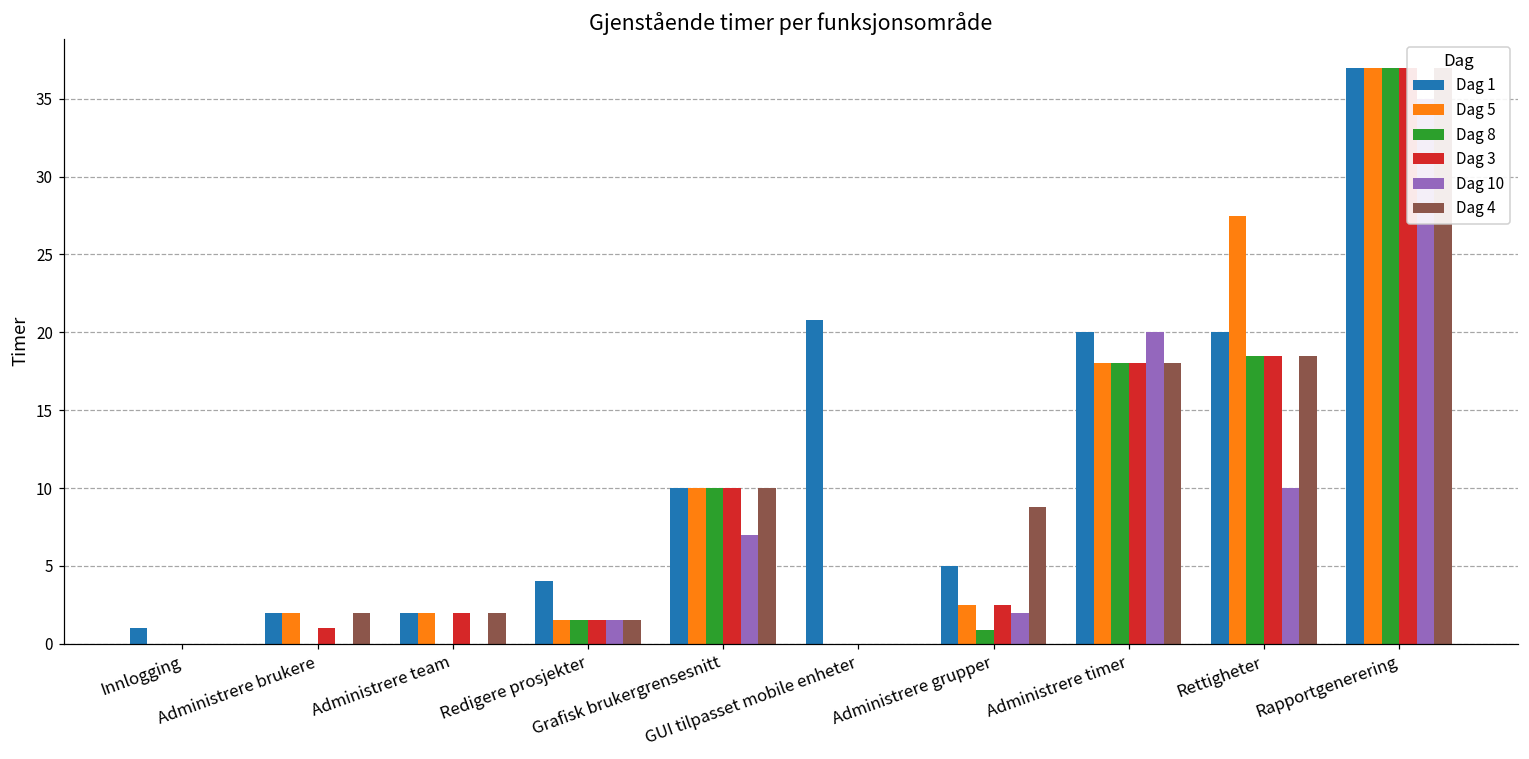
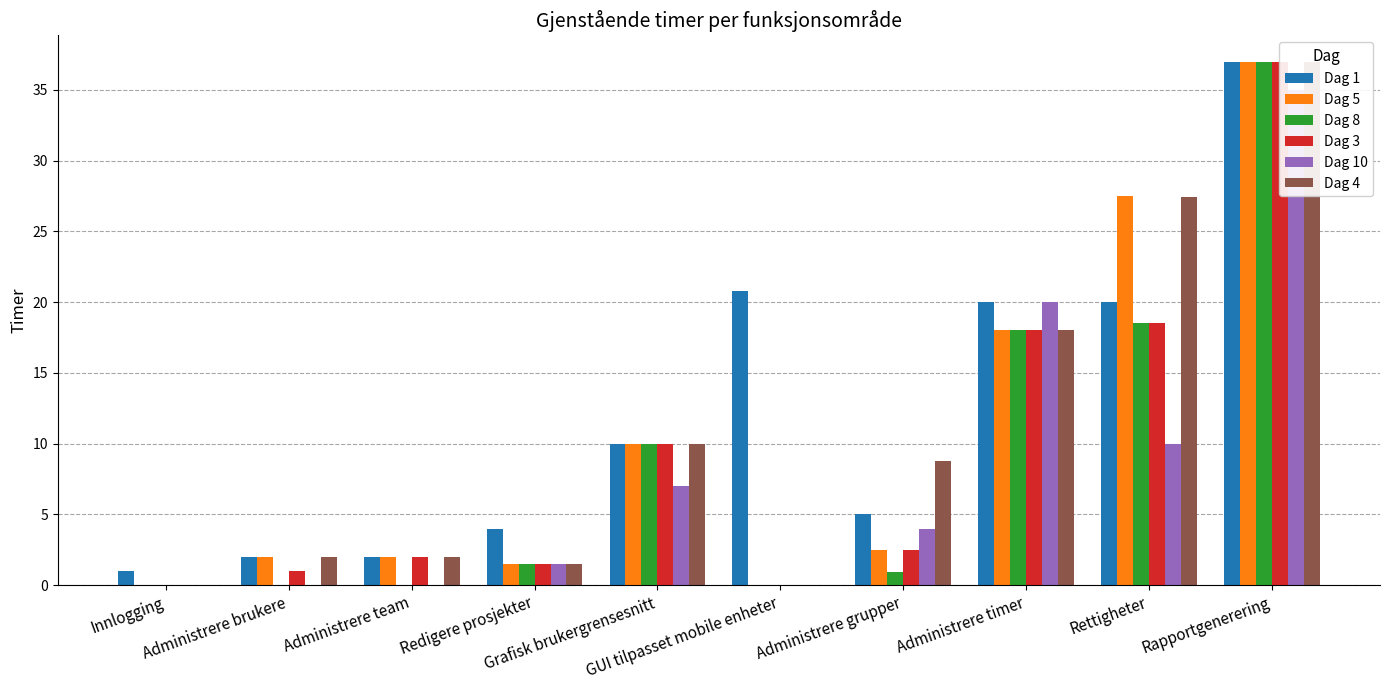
Dag 10, Administrere grupper: 2 -> 4
Dag 4, Rettigheter: 18.5 -> 27.4
